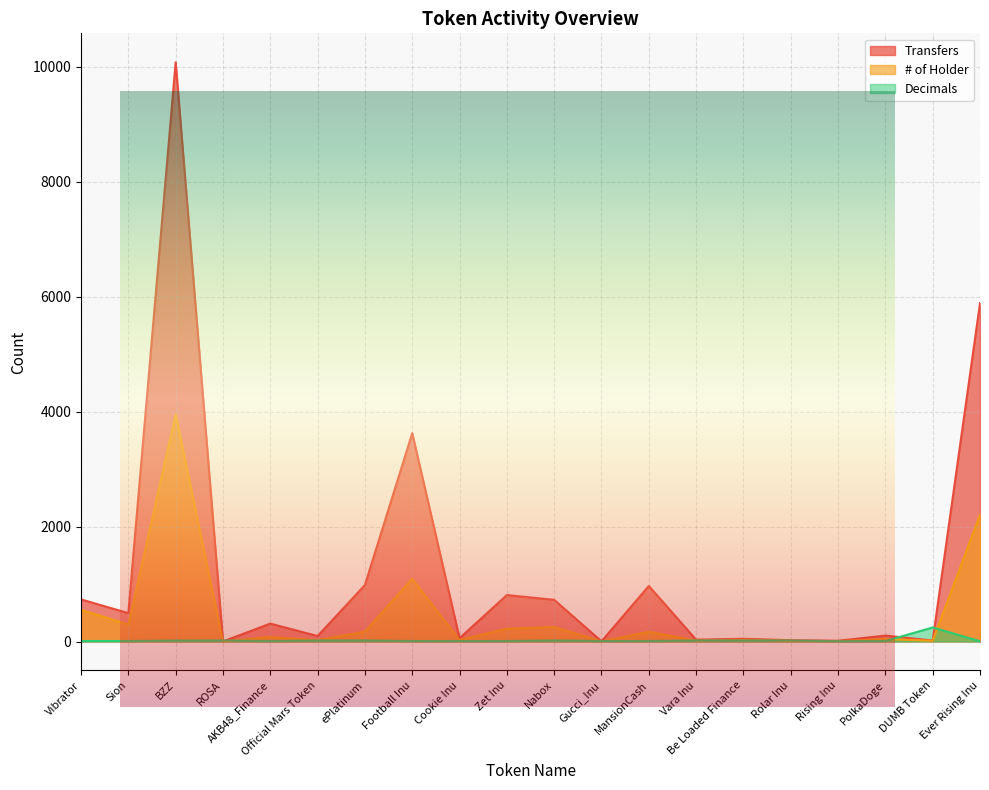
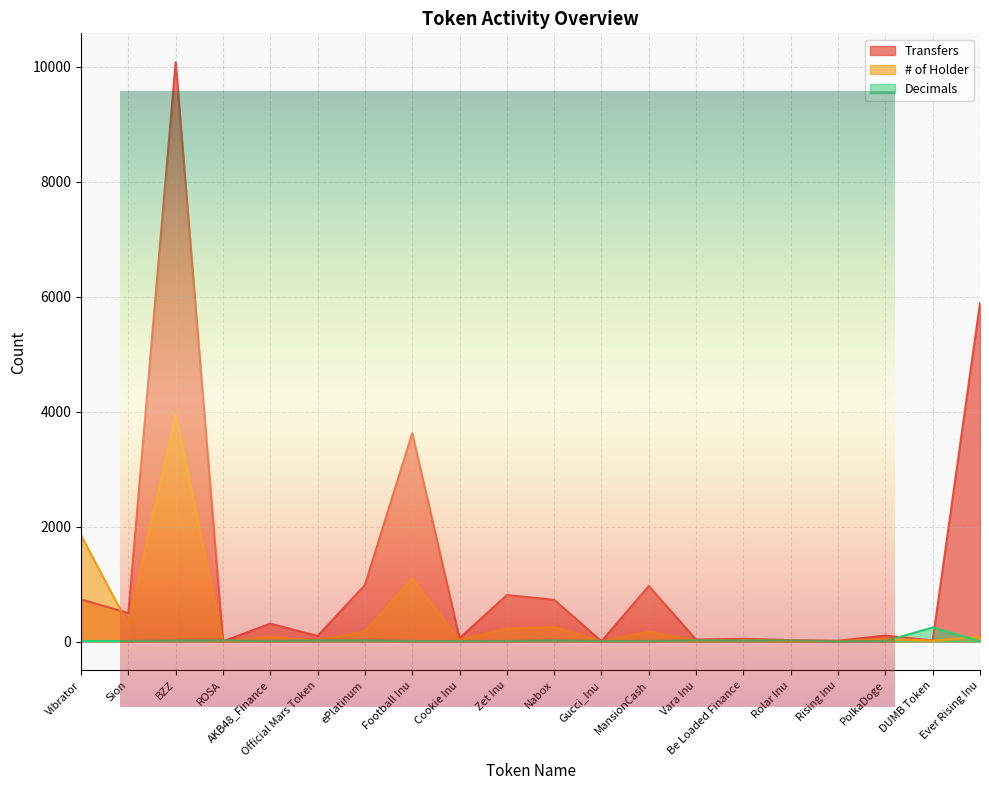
Token Activity Overview, # of Holder, Vibrator: 600 -> 1800
Token Activity Overview, # of Holder, Ever Rising Inu: 2200 -> 100
